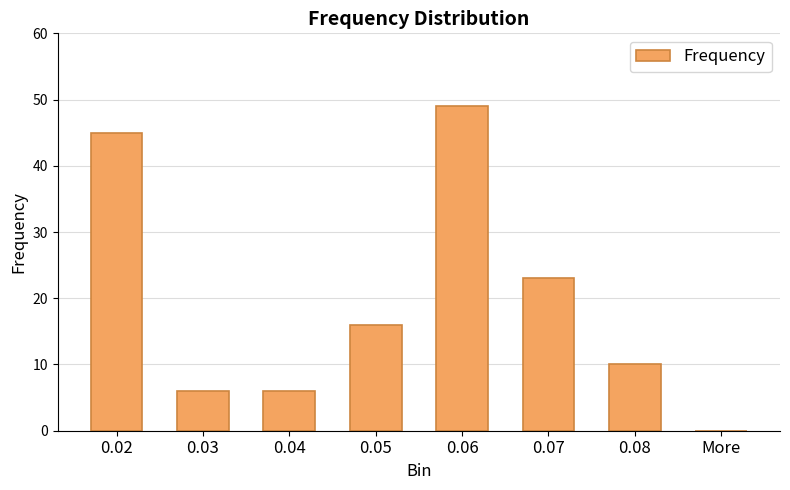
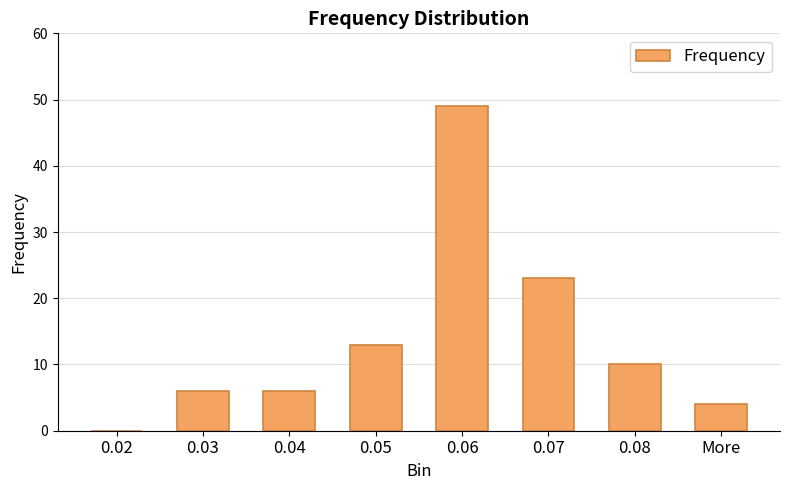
0.02: 45 -> 0
0.05: 16 -> 13
More: 0 -> 4
